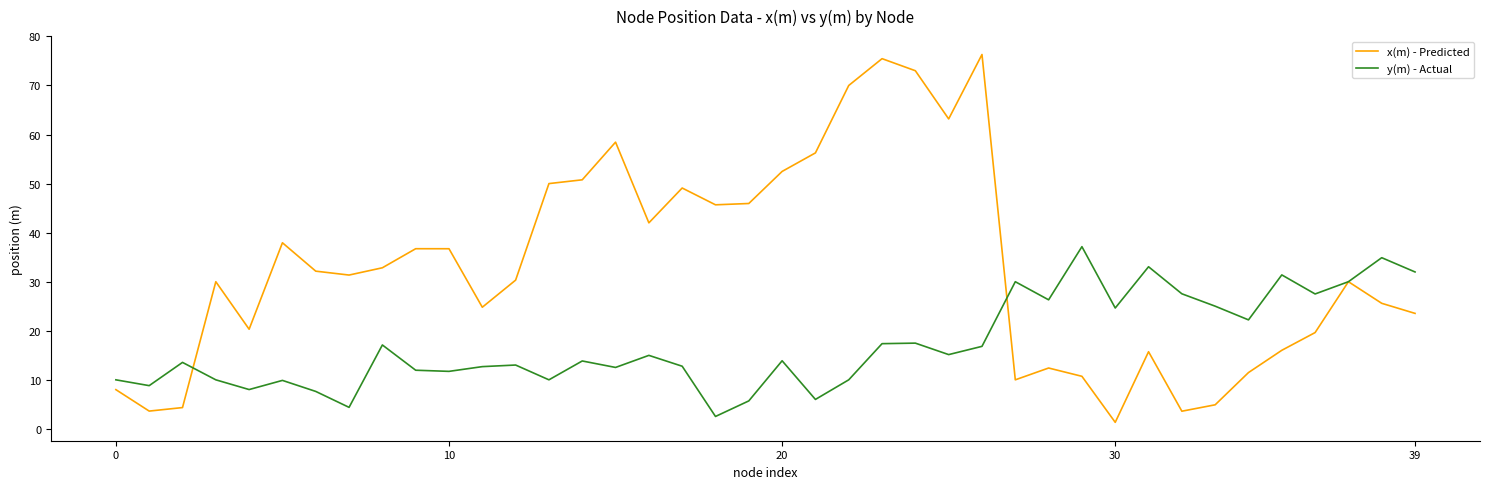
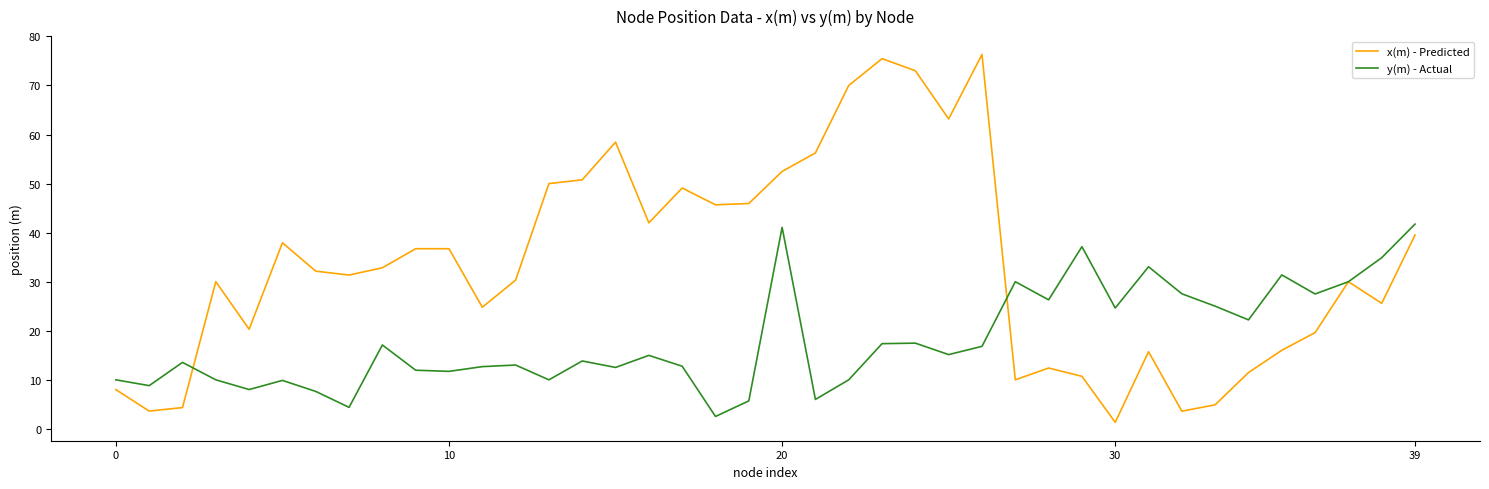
y(m) - Actual, 20: 14 -> 41
x(m) - Predicted, 39: 24 -> 40
y(m) - Actual, 39: 32 -> 42
